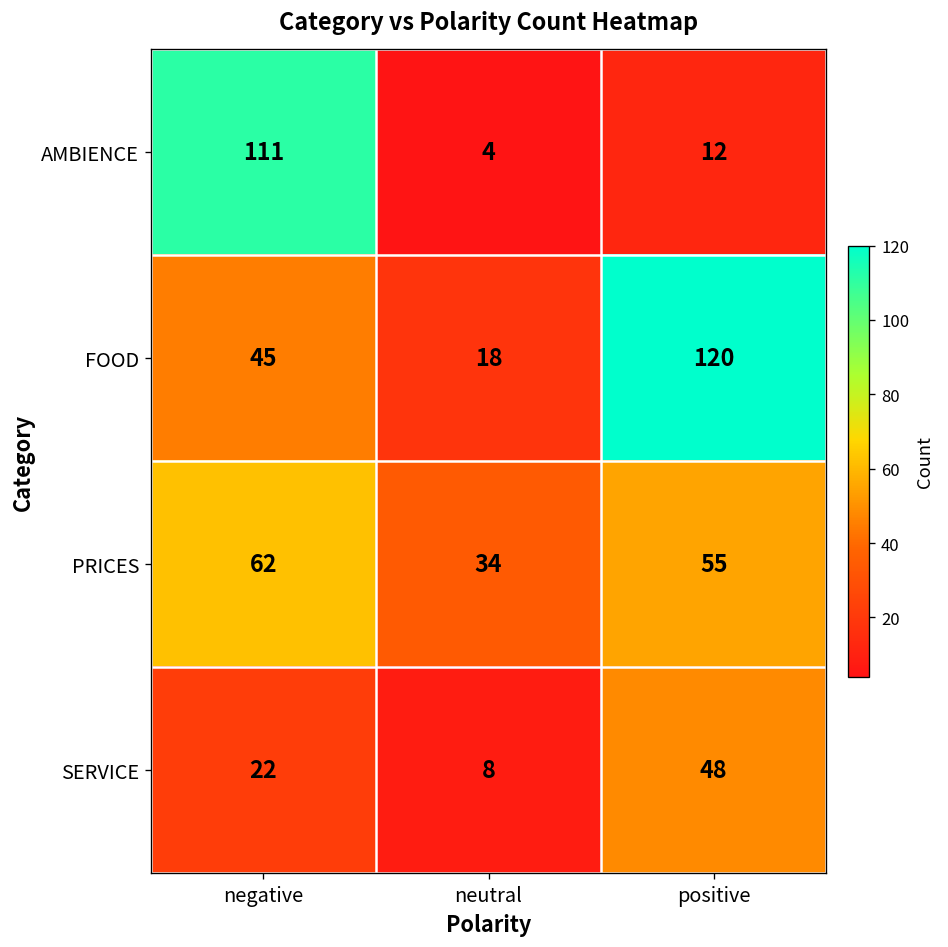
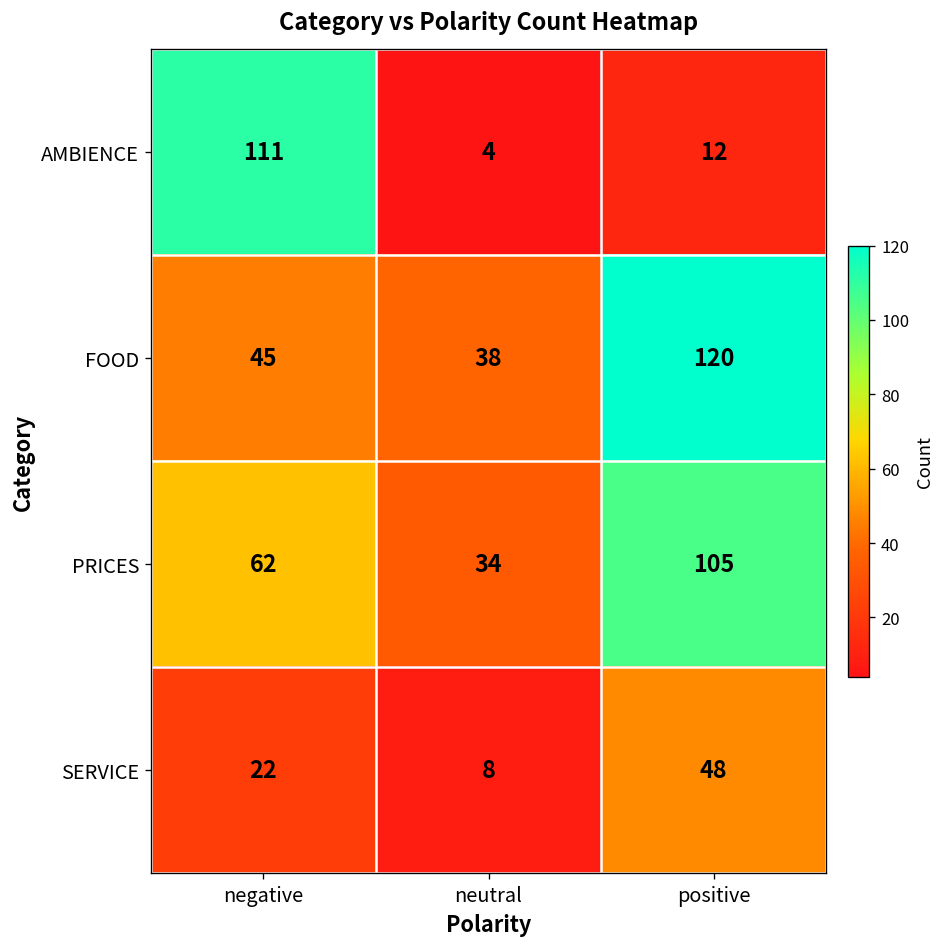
FOOD, neutral: 18 -> 38
PRICES, positive: 55 -> 105
